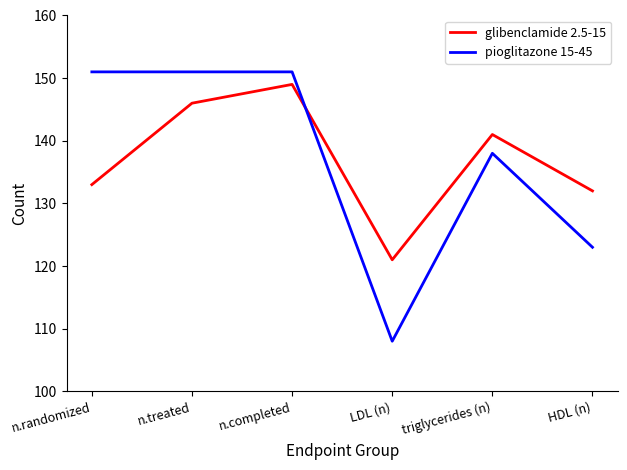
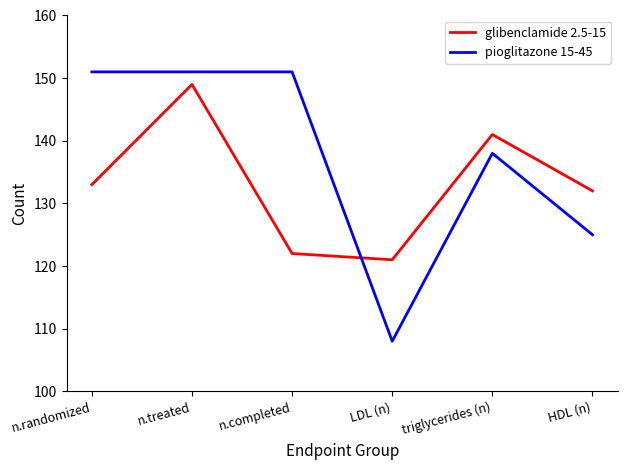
glibenclamide 2.5-15, n.treated: 146 -> 149
glibenclamide 2.5-15, n.completed: 149 -> 122
pioglitazone 15-45, HDL (n): 123 -> 125
